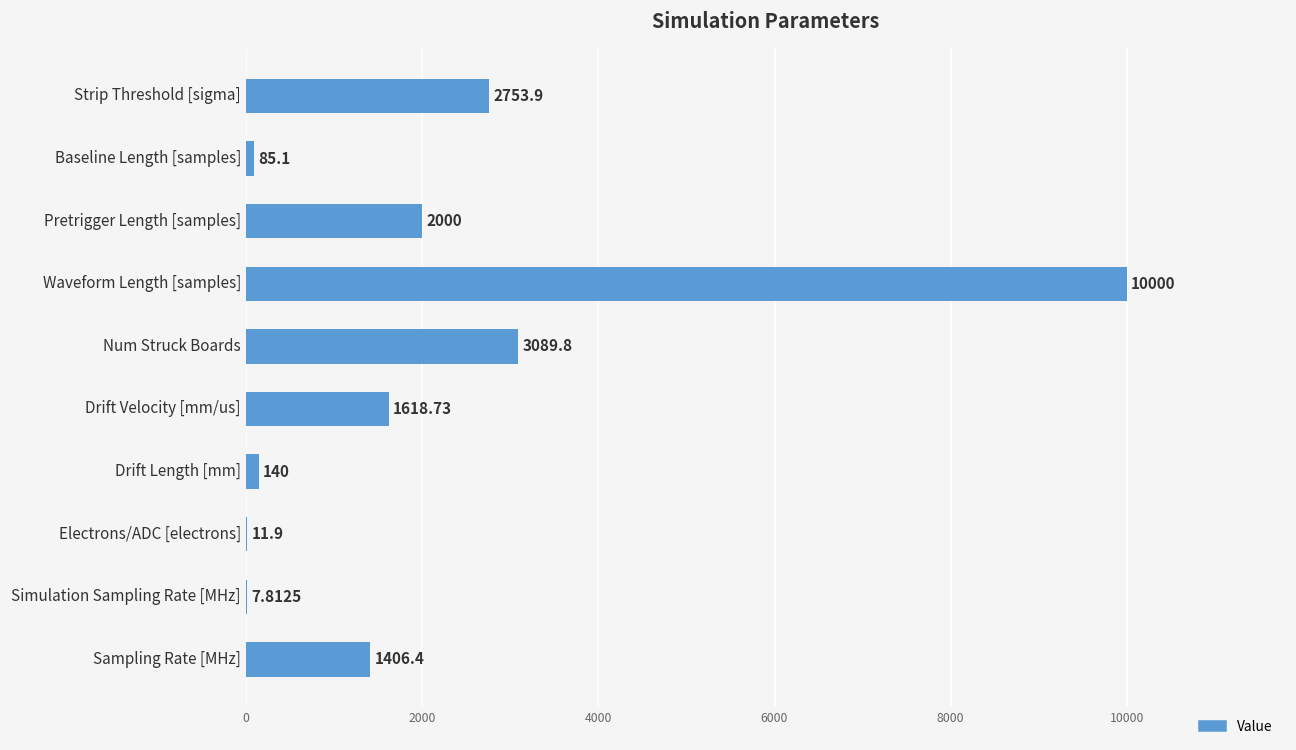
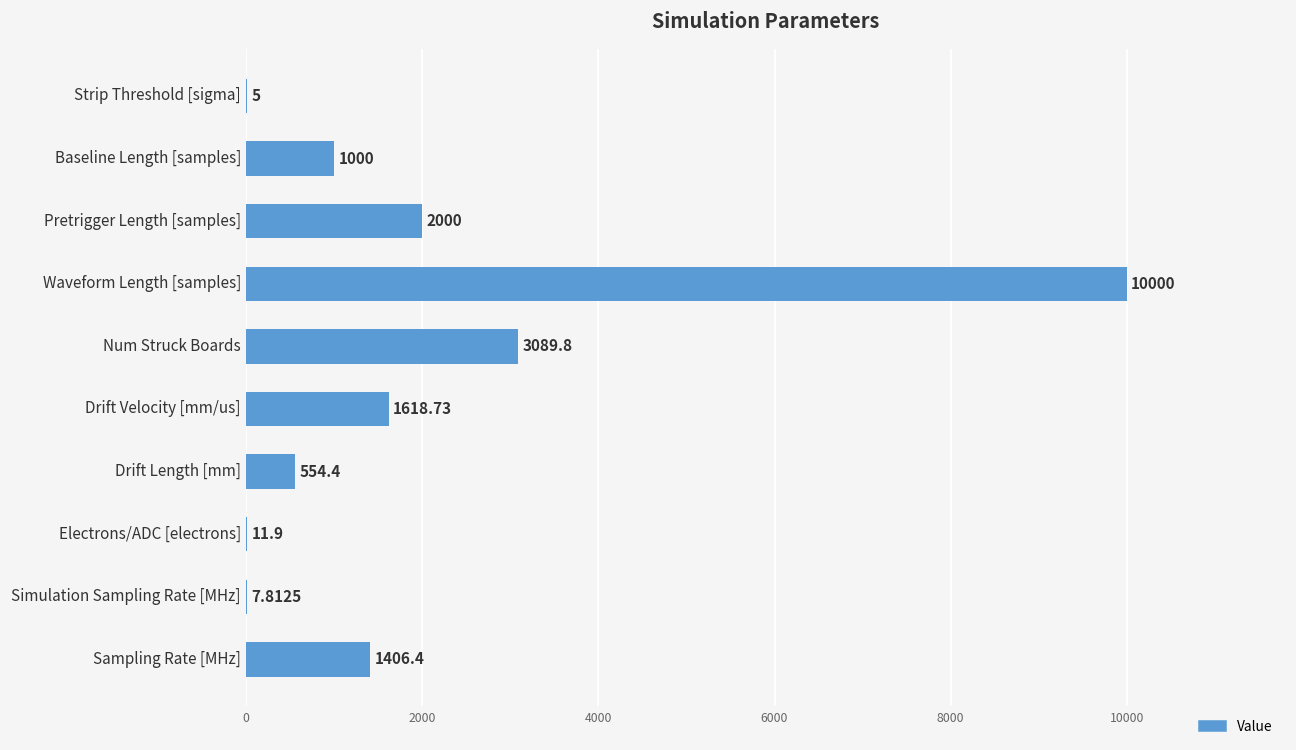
Strip Threshold [sigma]: 2753.9 -> 5
Baseline Length [samples]: 85.1 -> 1000
Drift Length [mm]: 140 -> 554.4
